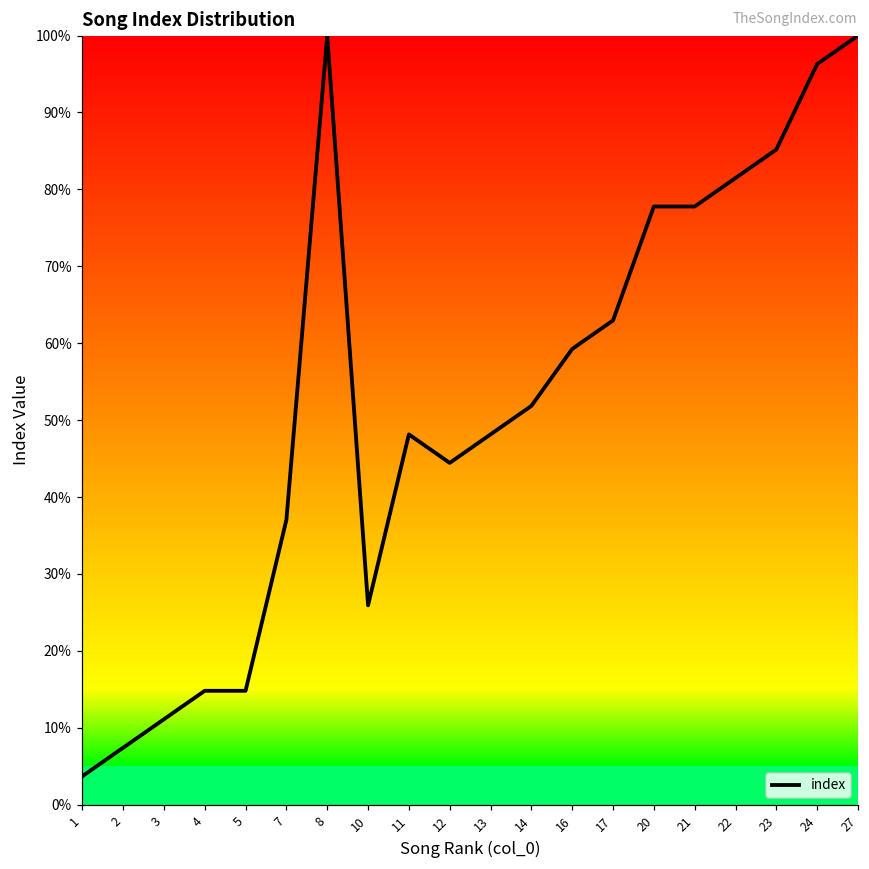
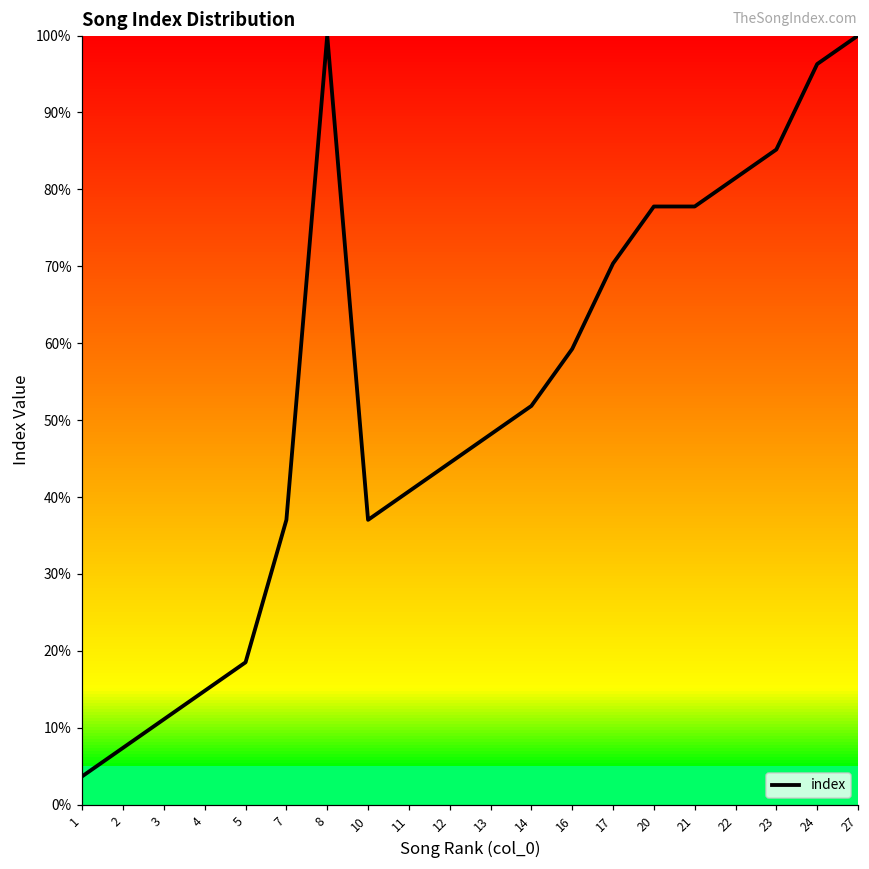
5: 15% -> 19%
10: 26% -> 37%
11: 48% -> 41%
17: 63% -> 70%
